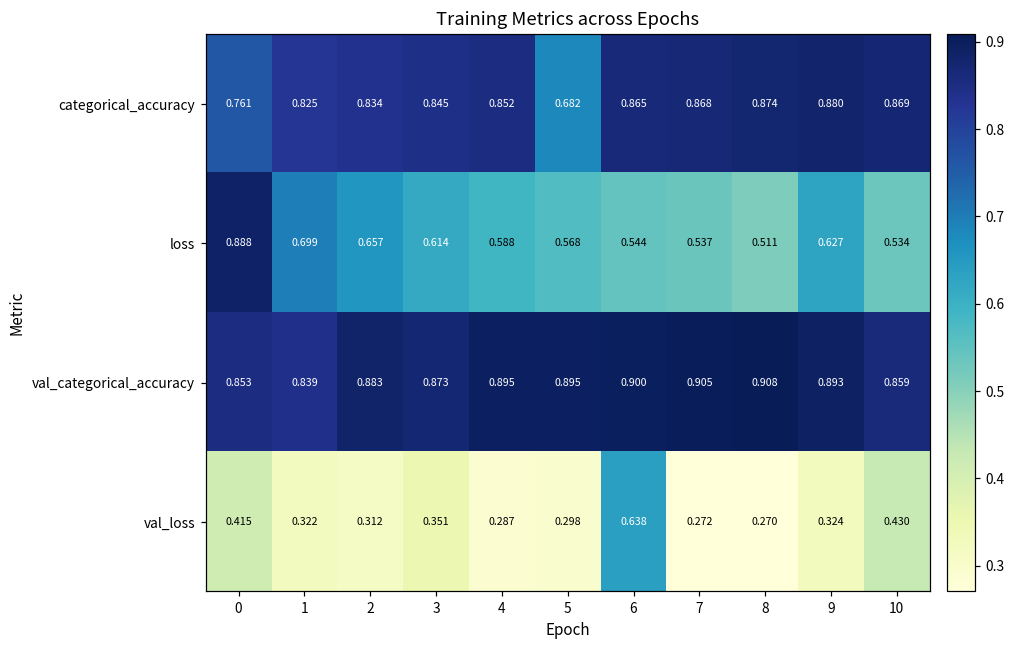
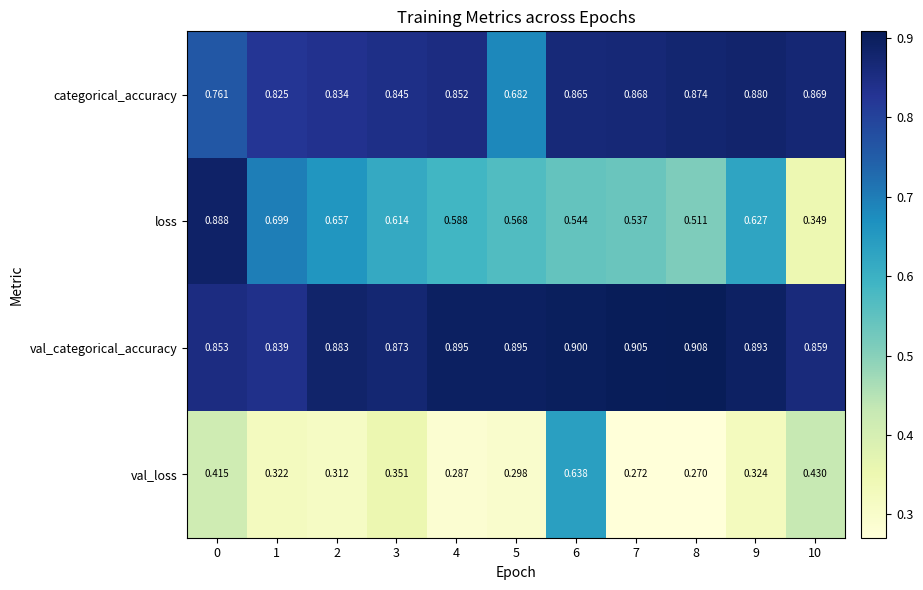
loss, 10: 0.534 -> 0.349
